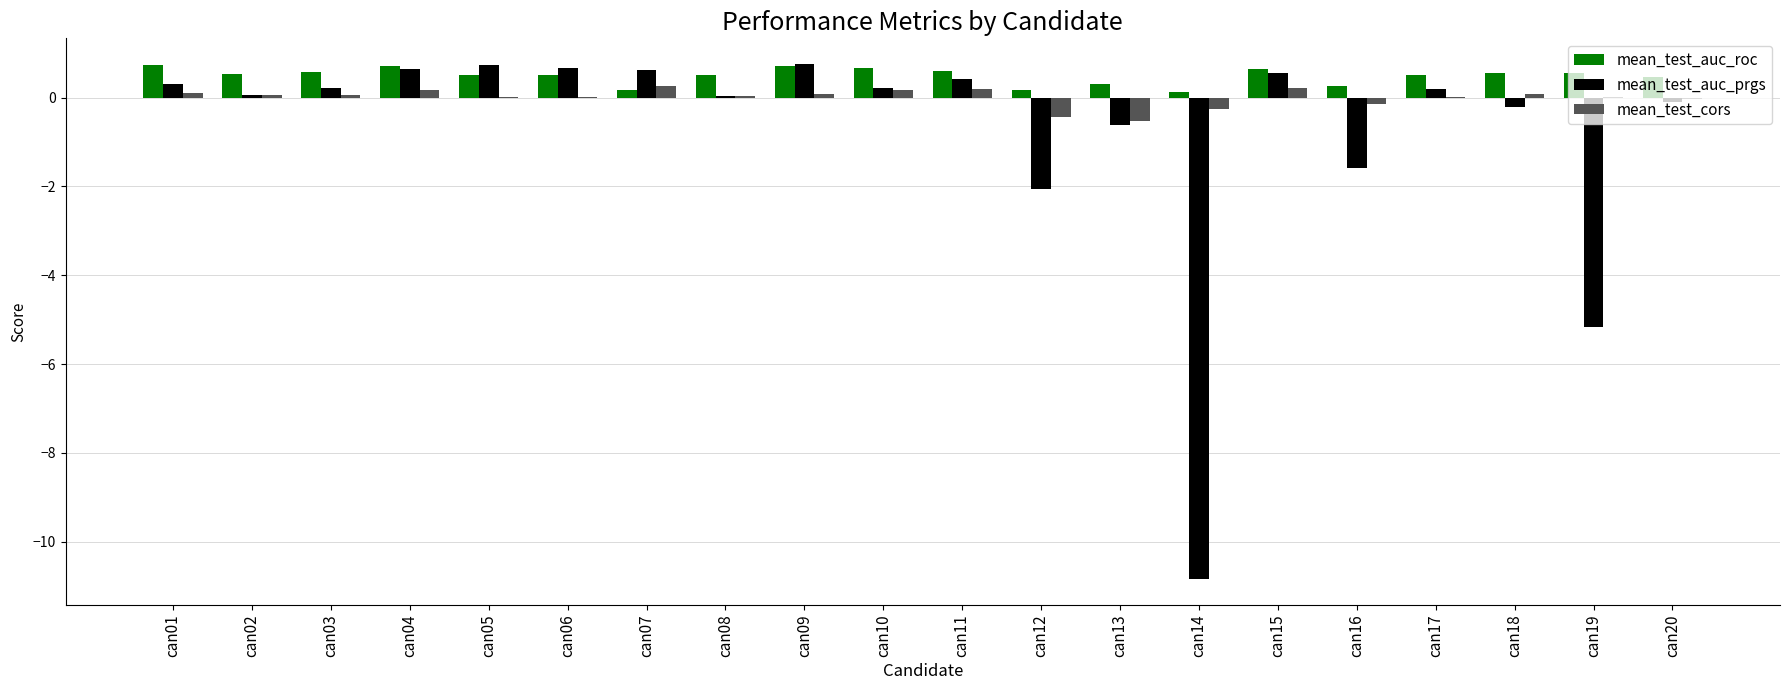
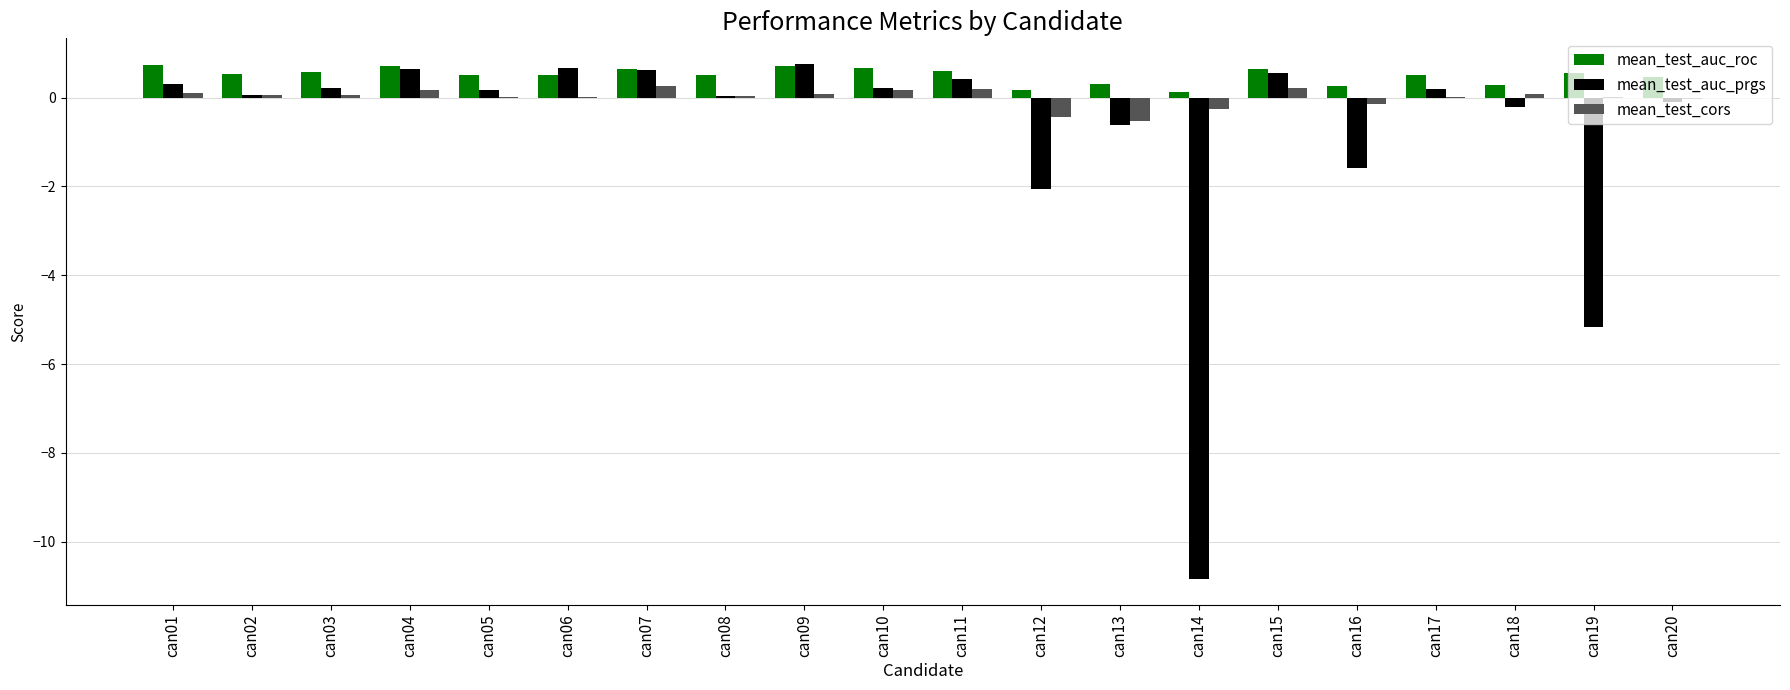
mean_test_auc_prgs, can05: 0.7 -> 0.2
mean_test_auc_roc, can07: 0.2 -> 0.7
mean_test_auc_roc, can18: 0.6 -> 0.3
